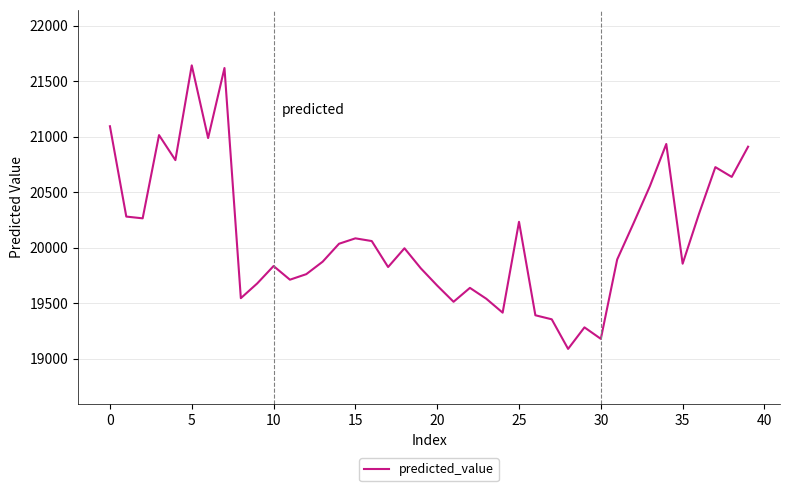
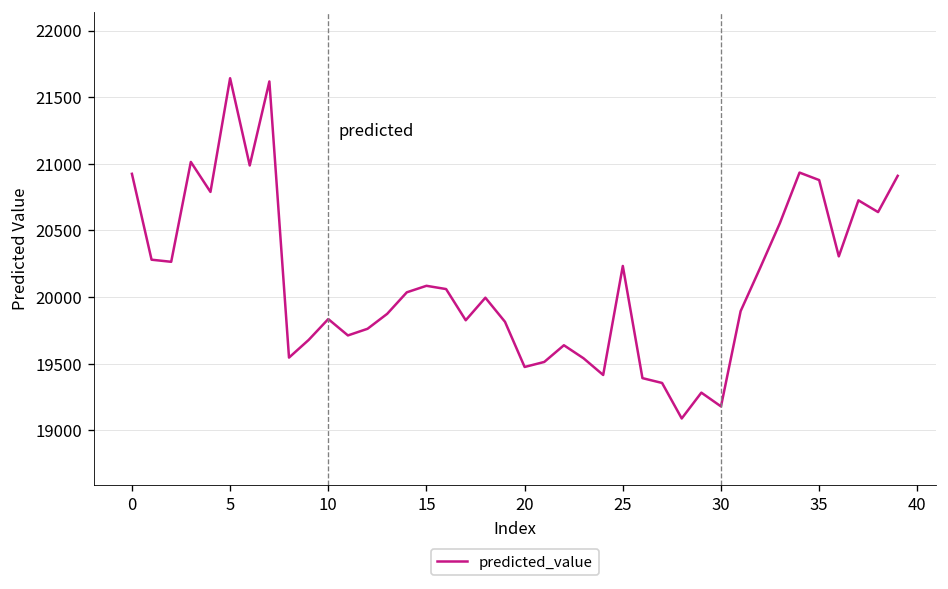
0: 21090 -> 20930
20: 19660 -> 19480
35: 19860 -> 20880
